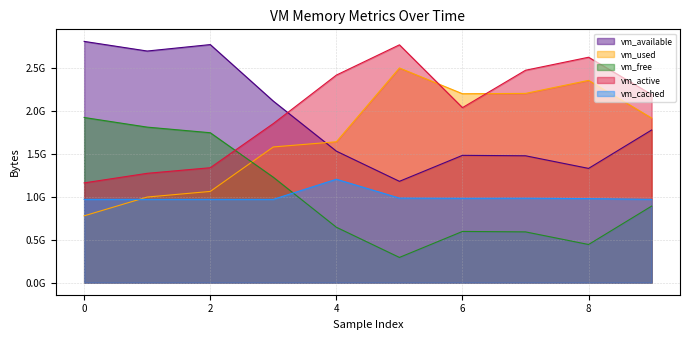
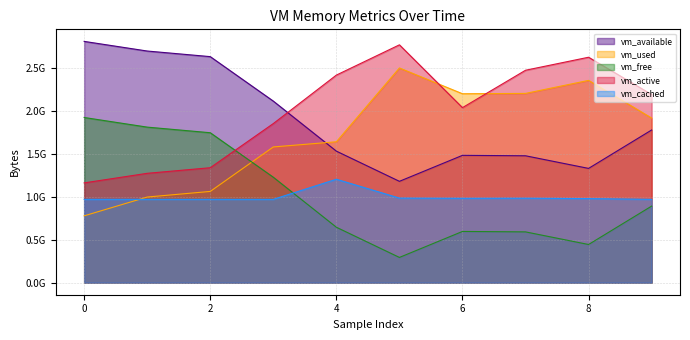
vm_available, 2: 2800000000 -> 2600000000
